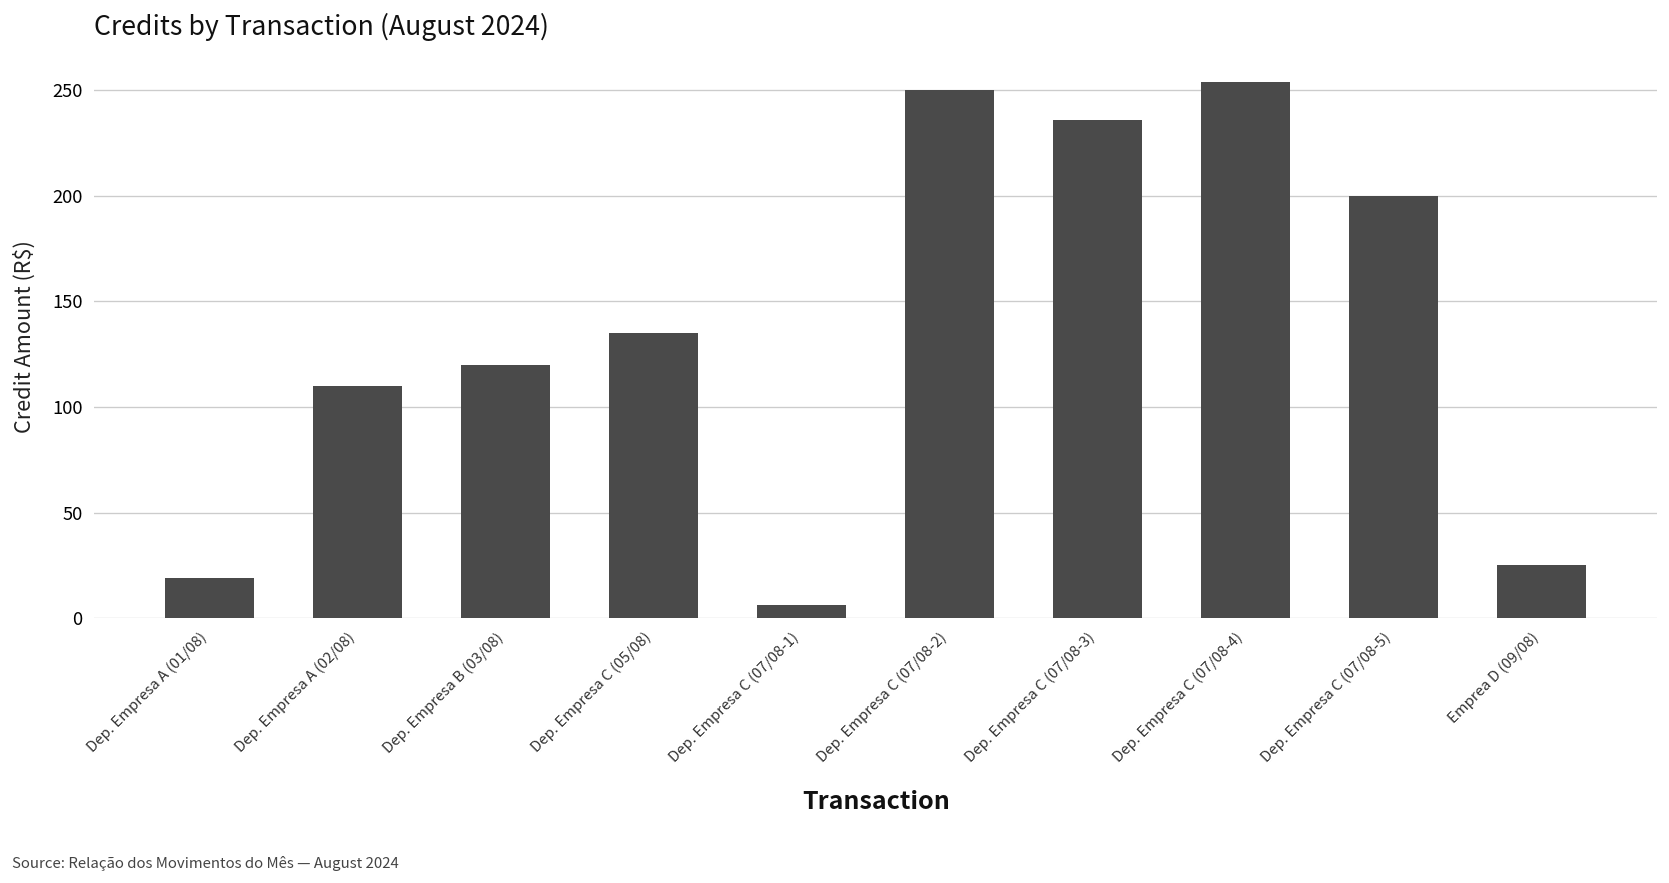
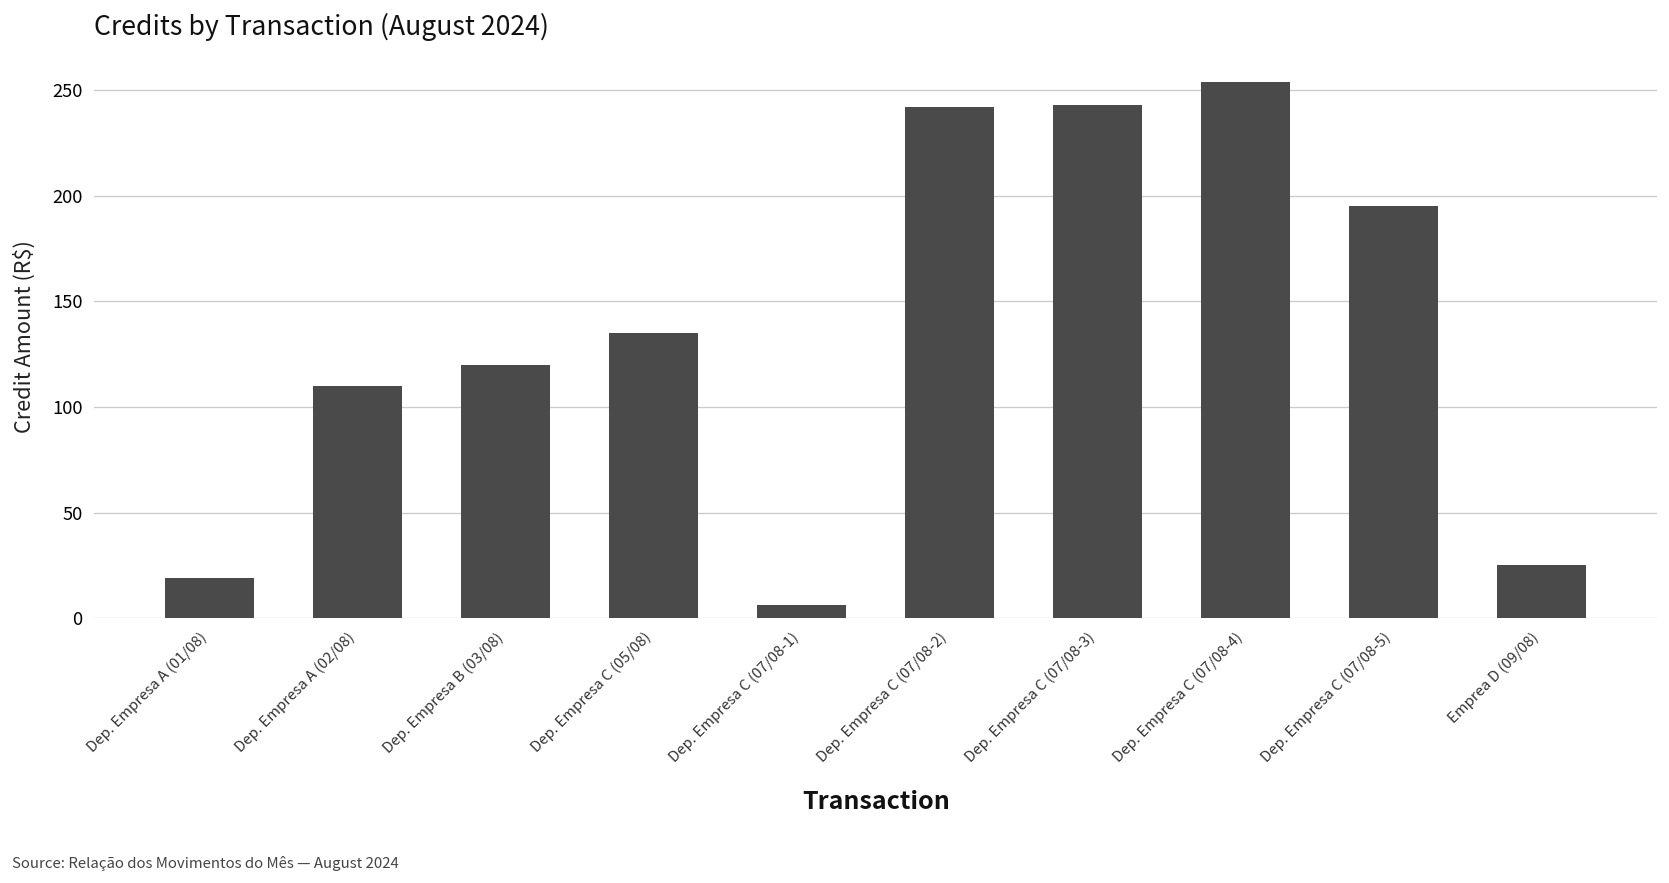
Dep. Empresa C (07/08-2): 250 -> 242
Dep. Empresa C (07/08-3): 236 -> 243
Dep. Empresa C (07/08-5): 200 -> 195
